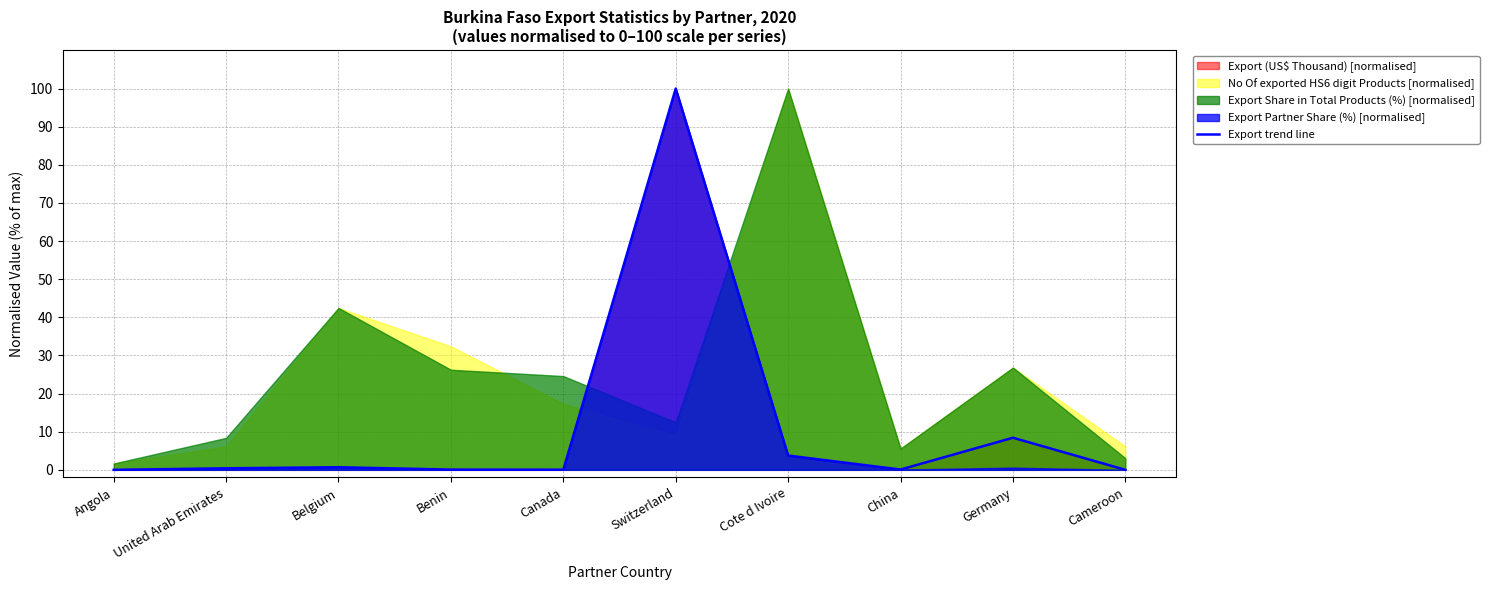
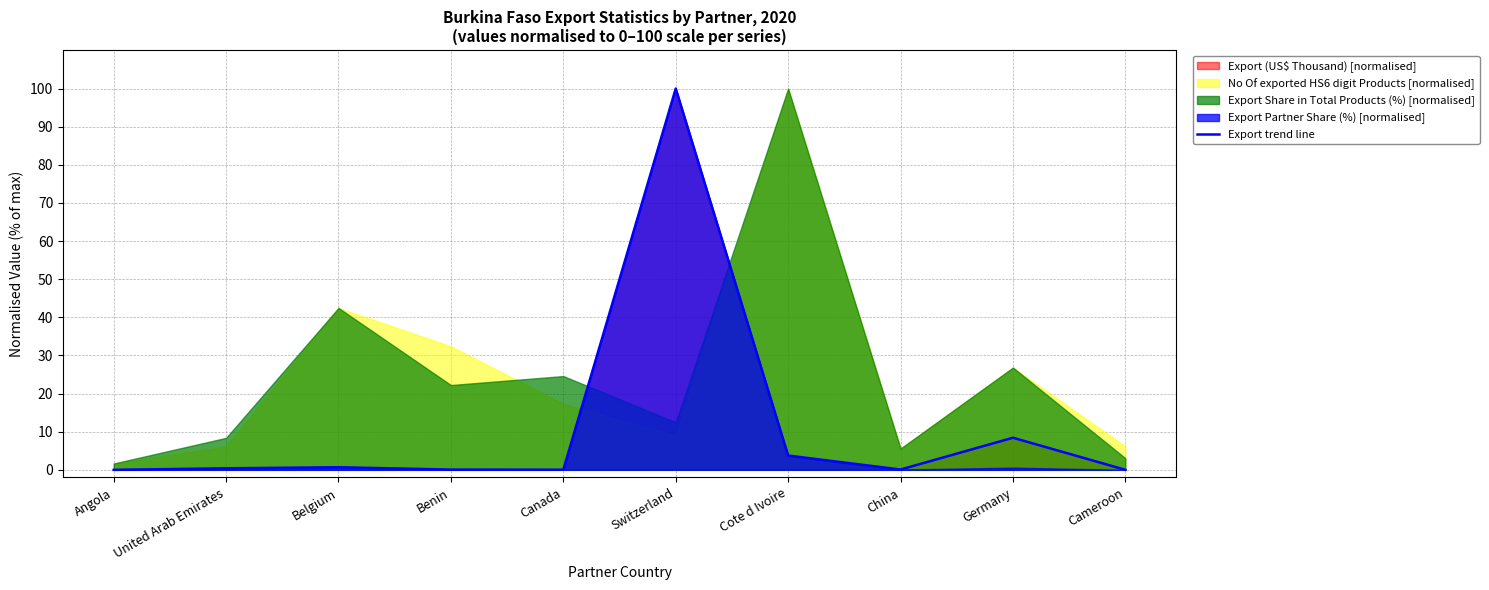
Export Share in Total Products (%) [normalised], Benin: 26 -> 22
